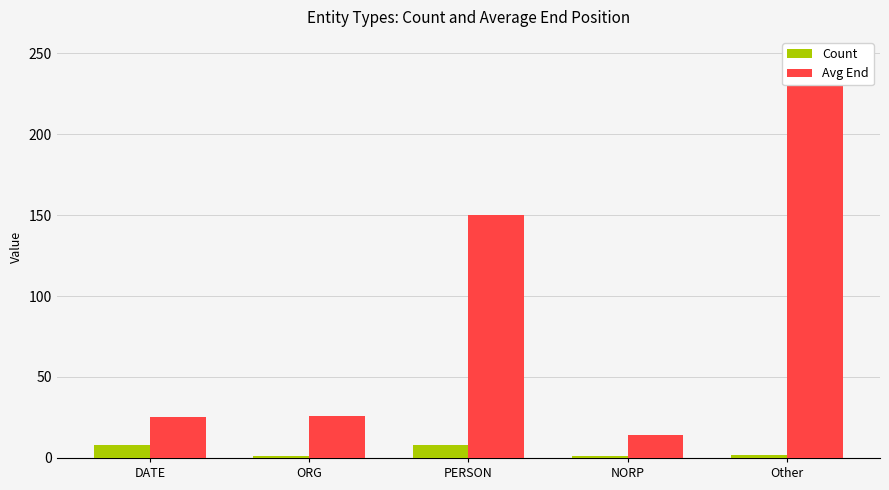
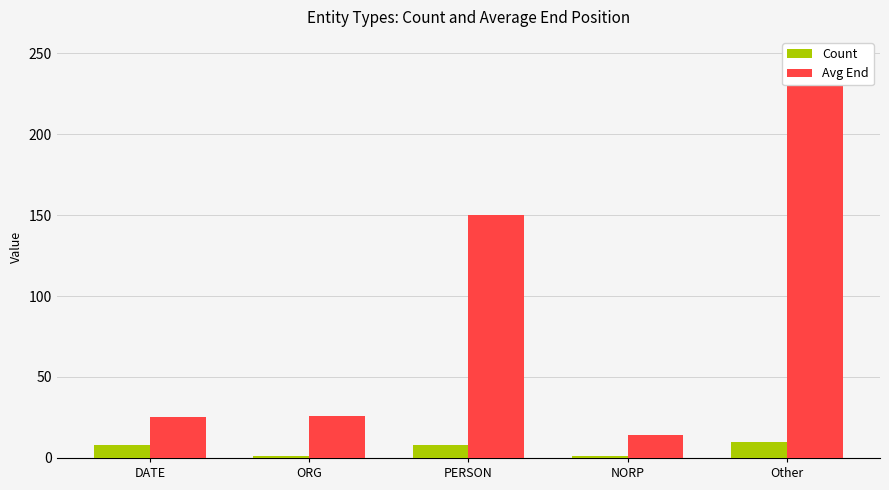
Count, Other: 2 -> 10
